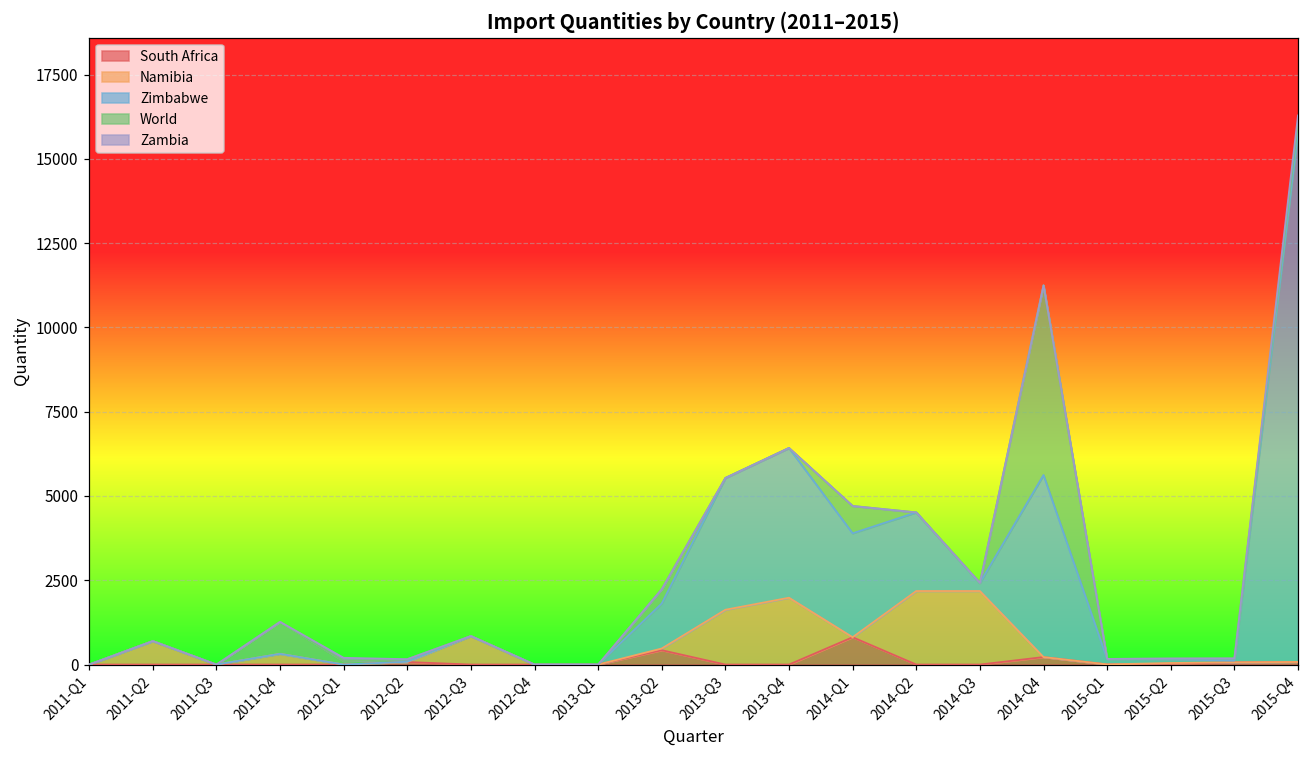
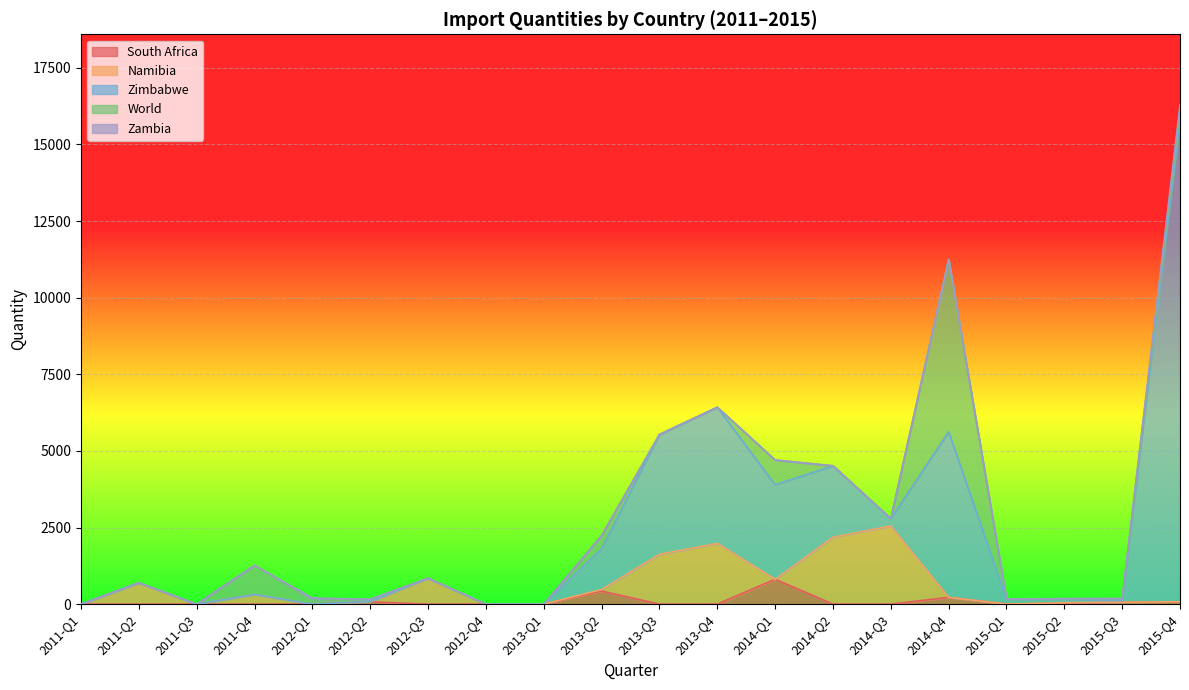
Namibia, 2014-Q3: 2200 -> 2600
